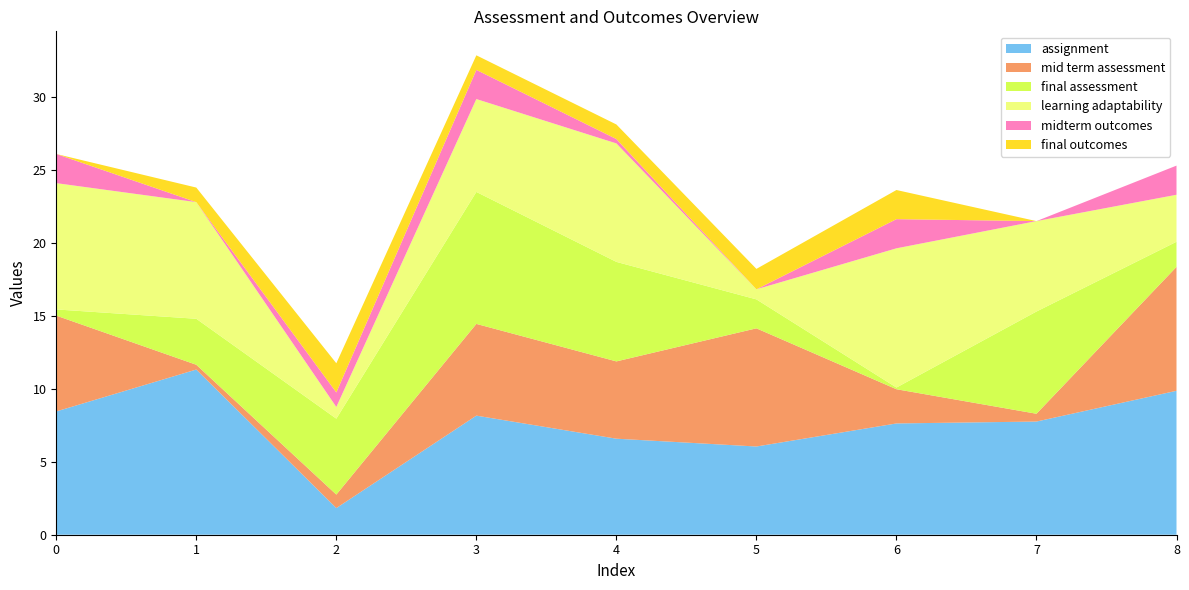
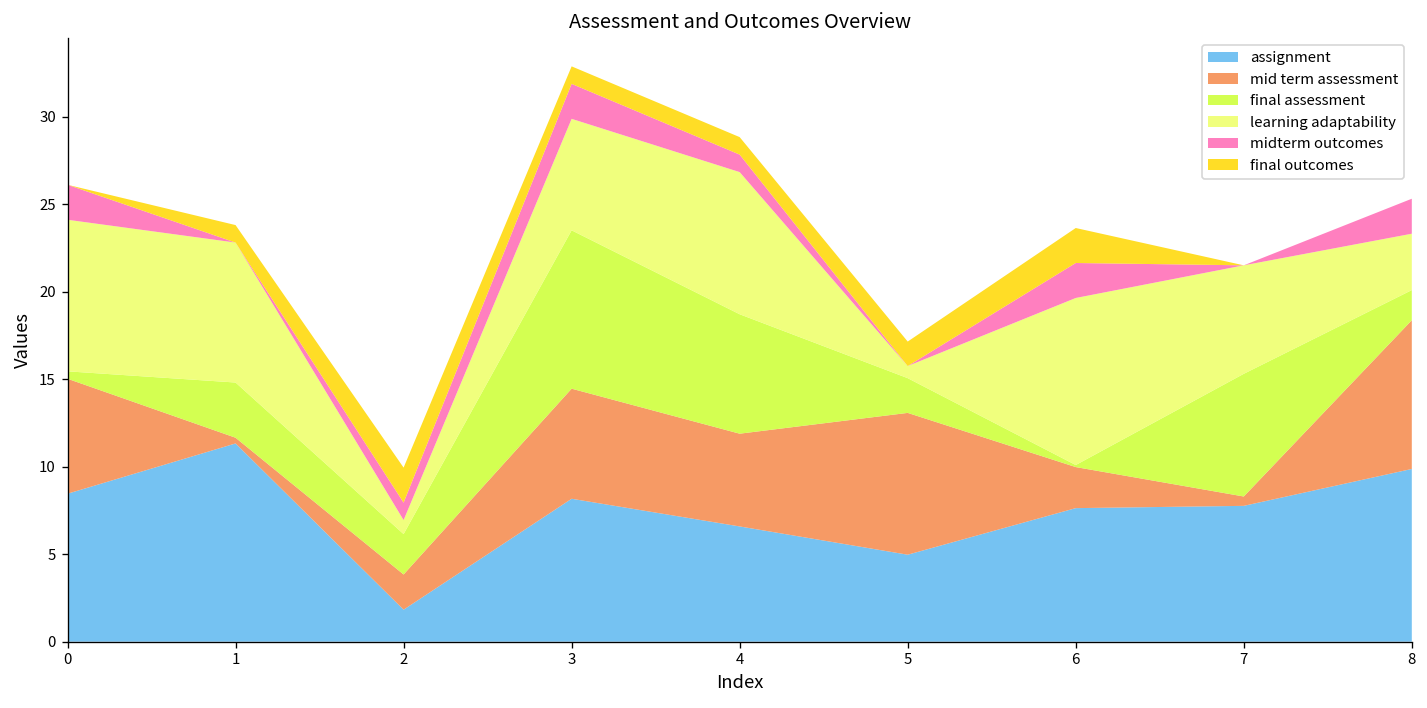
mid term assessment, 2: 0.9 -> 2.0
final assessment, 2: 5.2 -> 2.3
midterm outcomes, 4: 0.3 -> 1.0
assignment, 5: 6.1 -> 5.0
